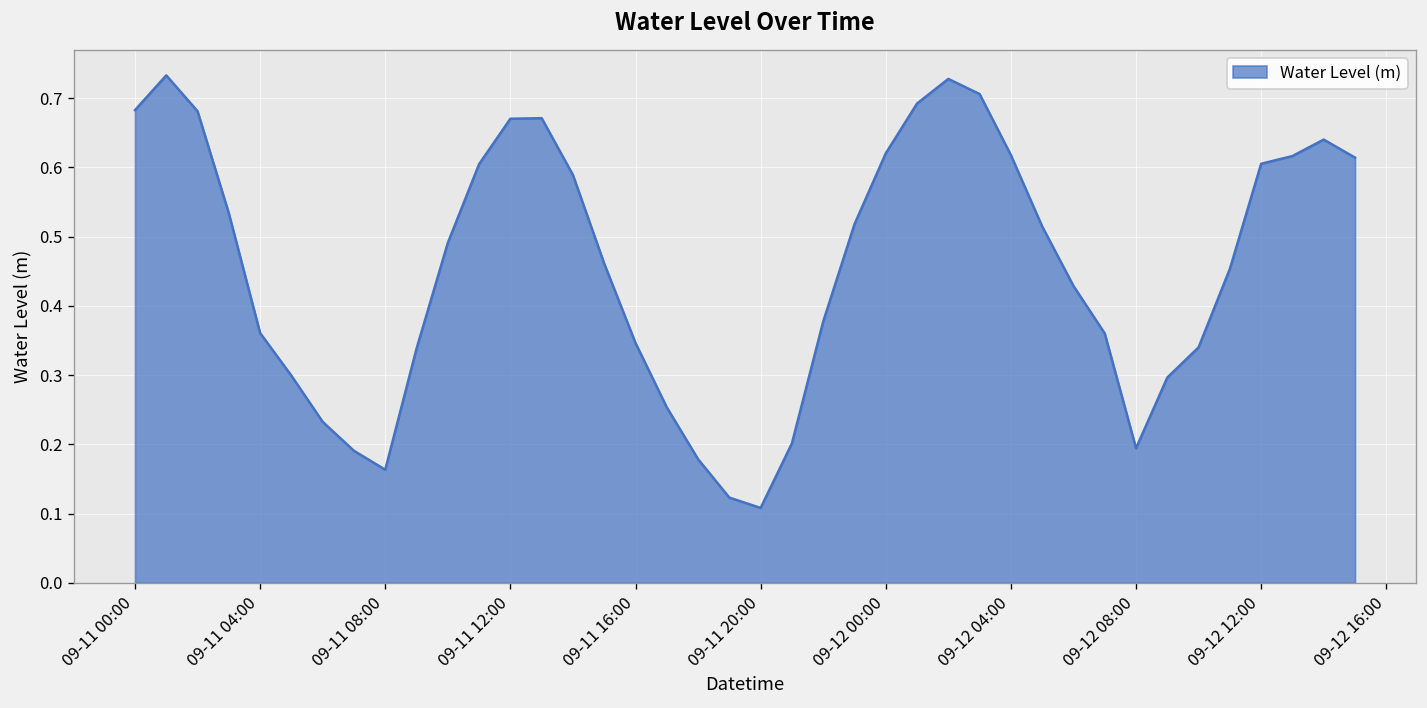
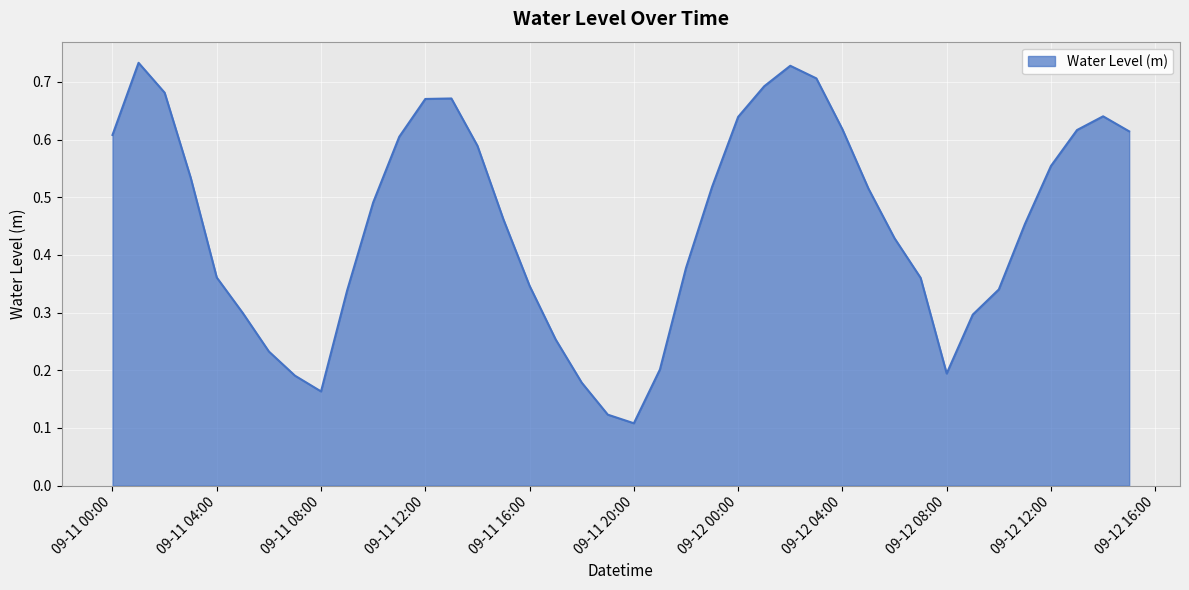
09-11 00:00: 0.68 -> 0.61
09-12 00:00: 0.62 -> 0.64
09-12 12:00: 0.61 -> 0.55
